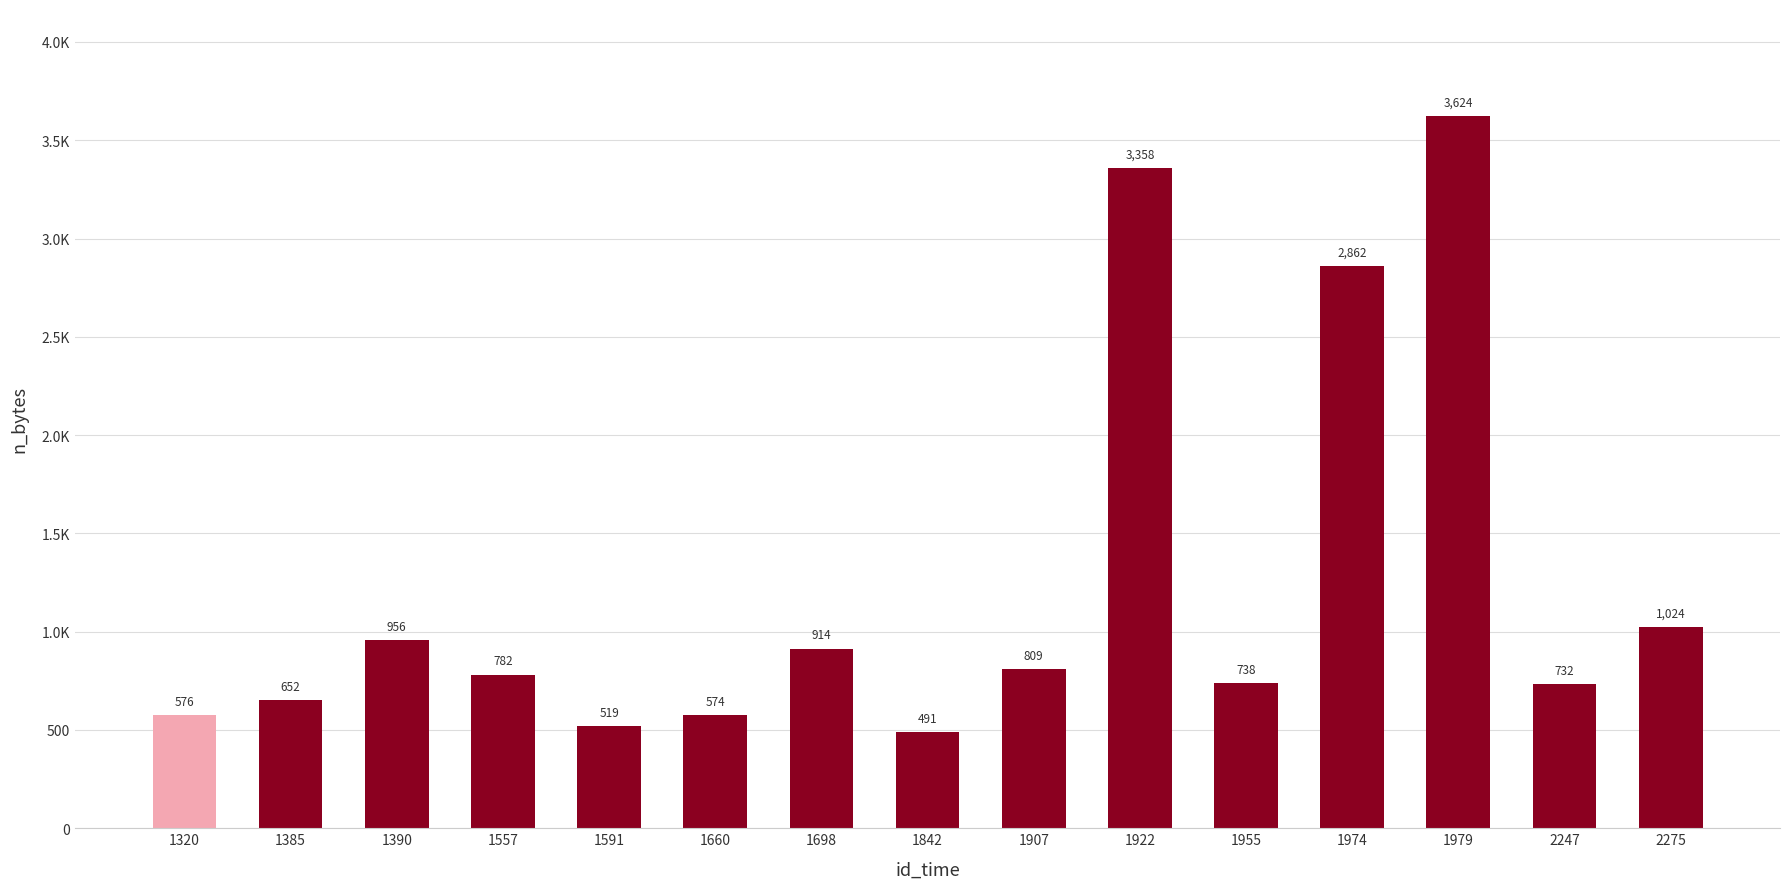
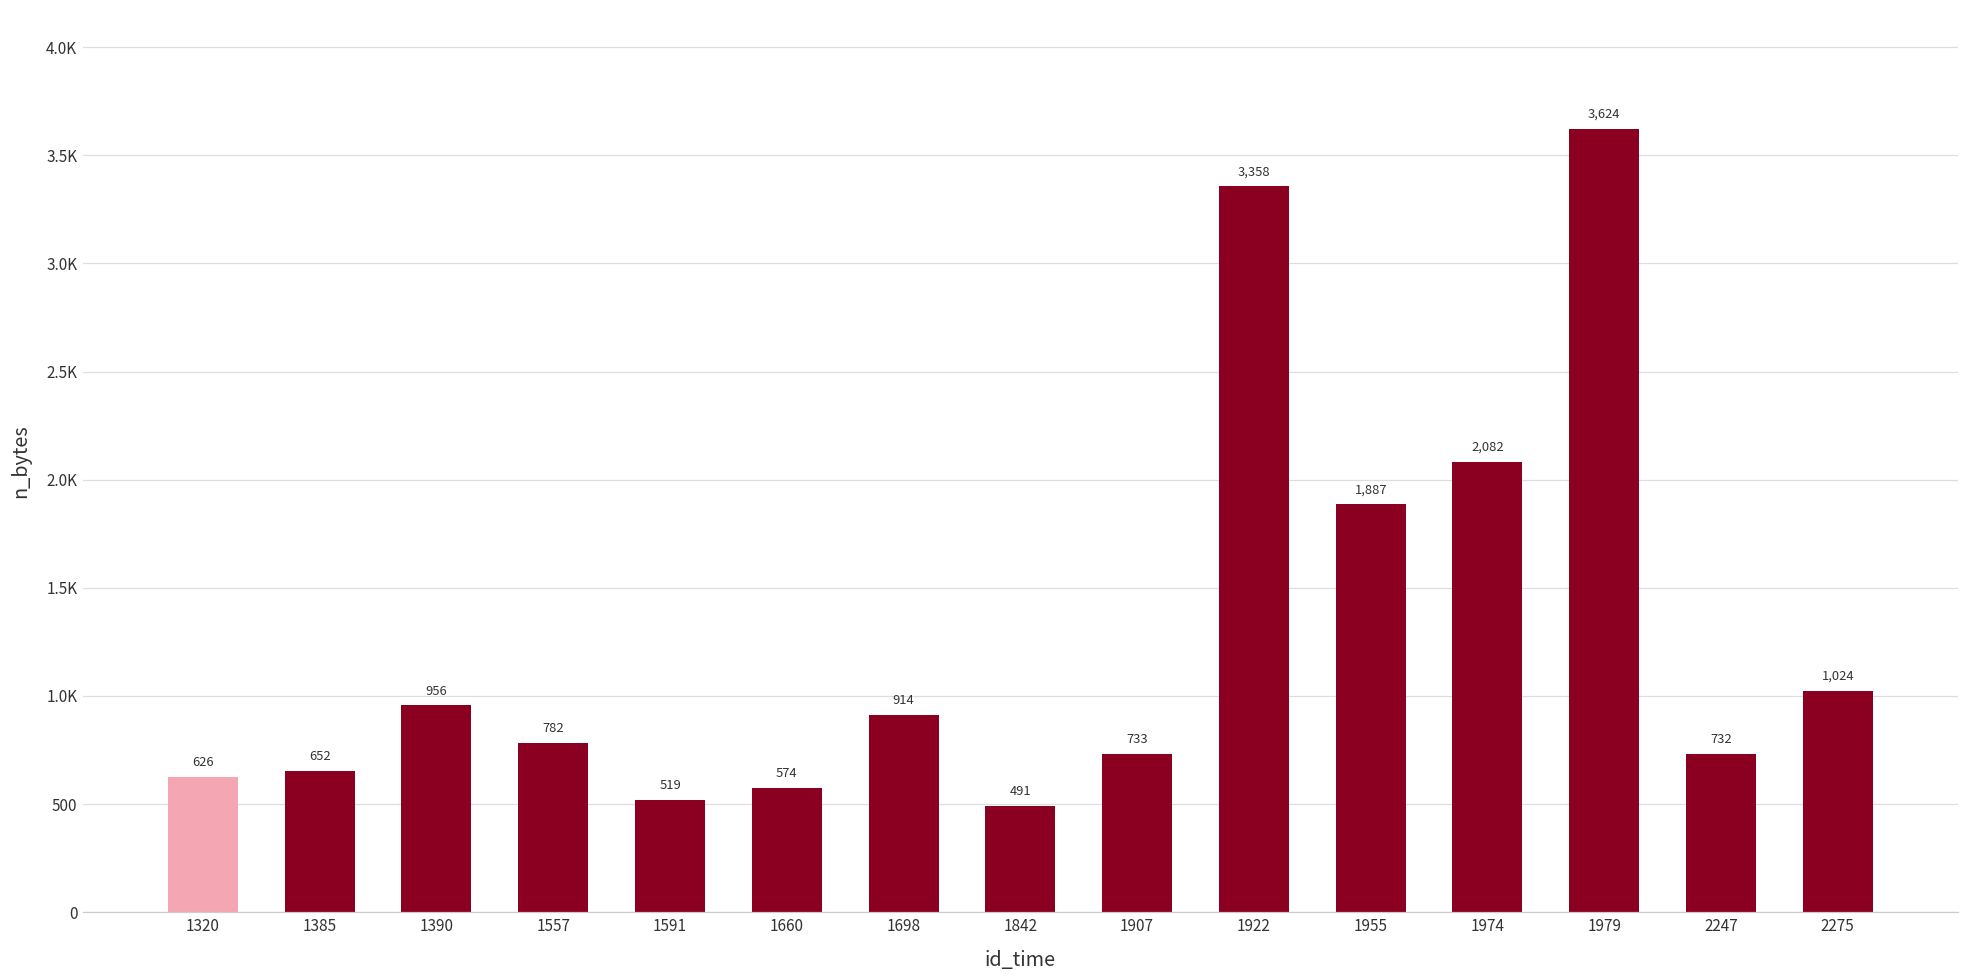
1320: 576 -> 626
1907: 809 -> 733
1955: 738 -> 1,887
1974: 2,862 -> 2,082
